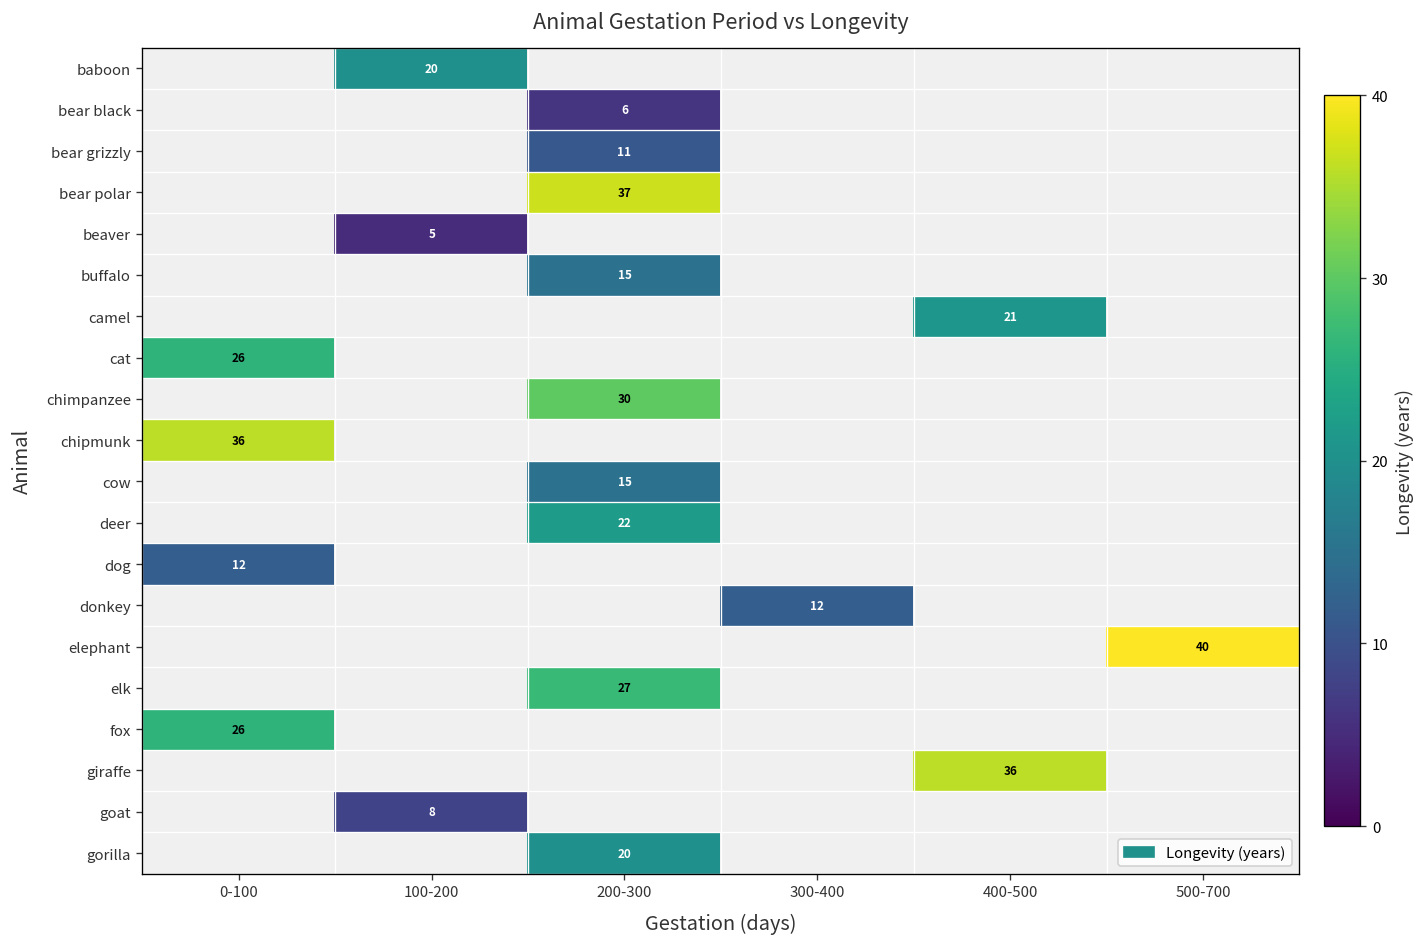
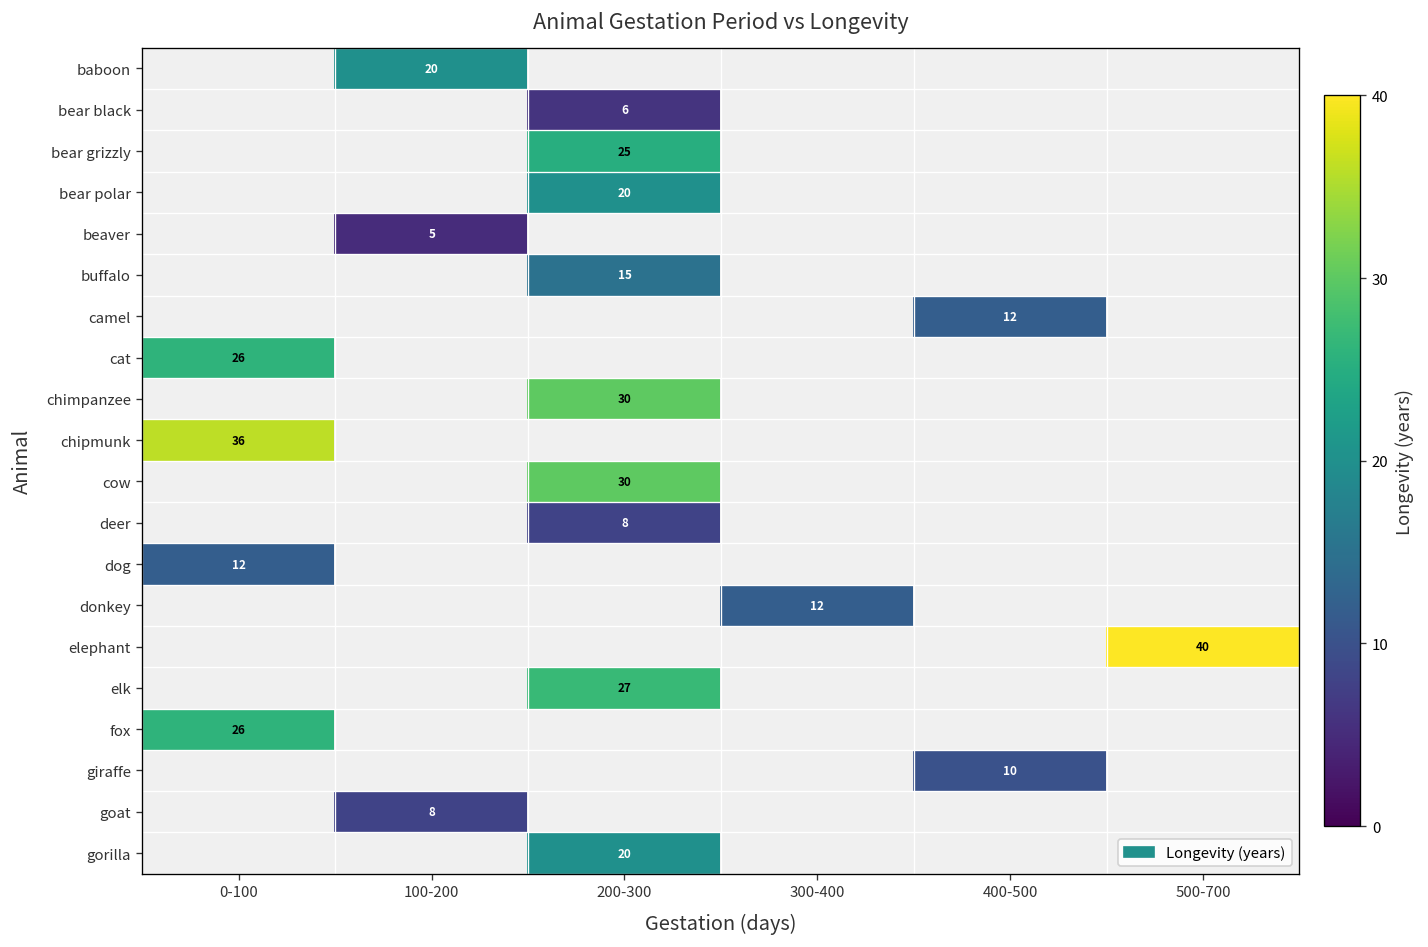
bear grizzly, 200-300: 11 -> 25
bear polar, 200-300: 37 -> 20
camel, 400-500: 21 -> 12
cow, 200-300: 15 -> 30
deer, 200-300: 22 -> 8
giraffe, 400-500: 36 -> 10
